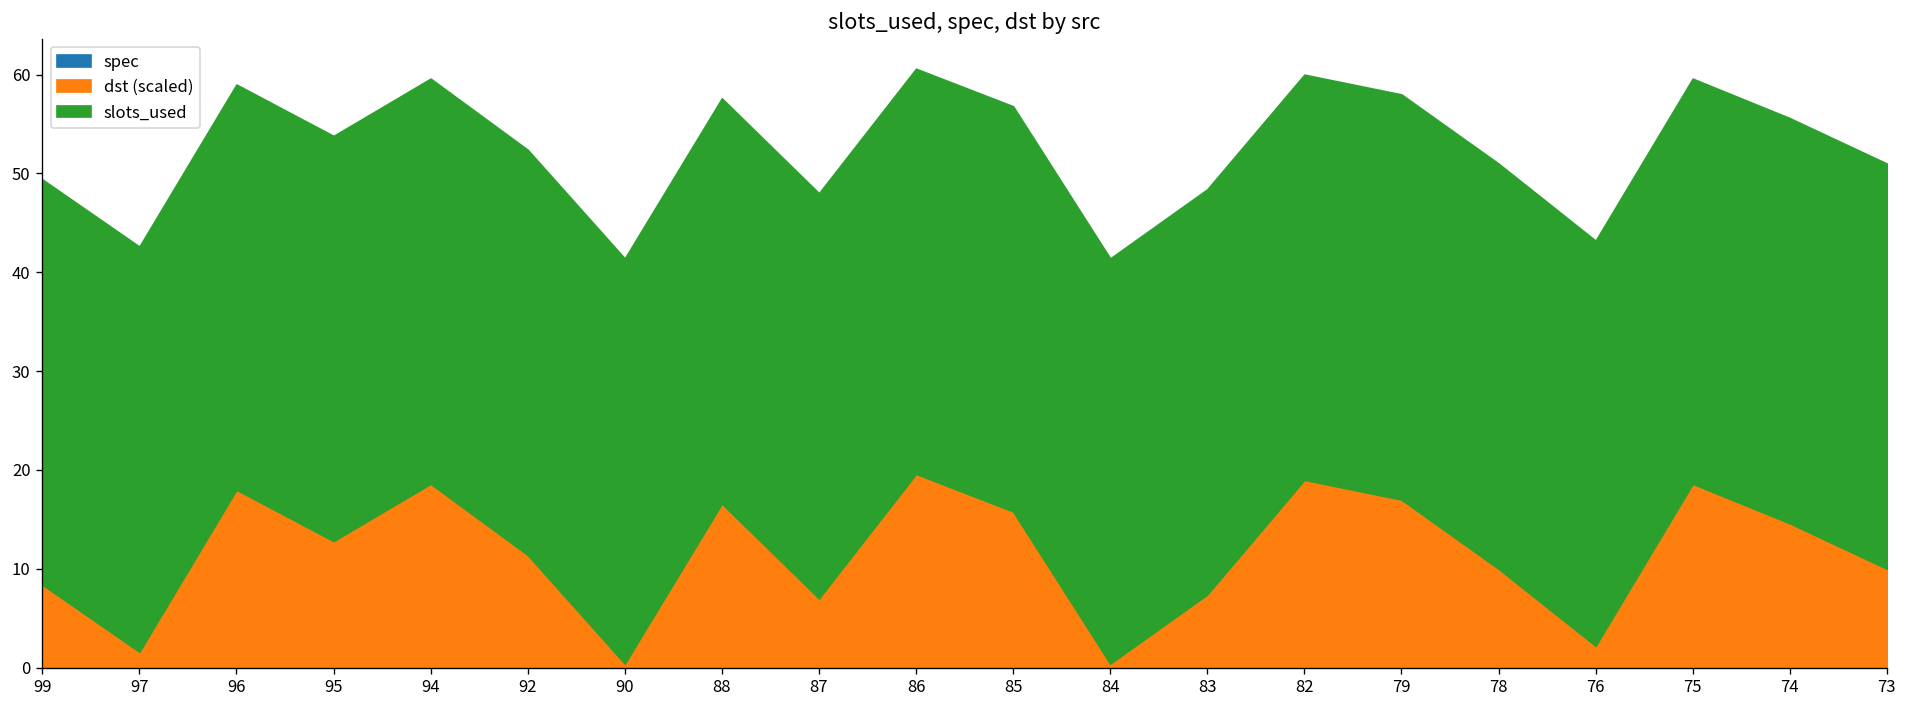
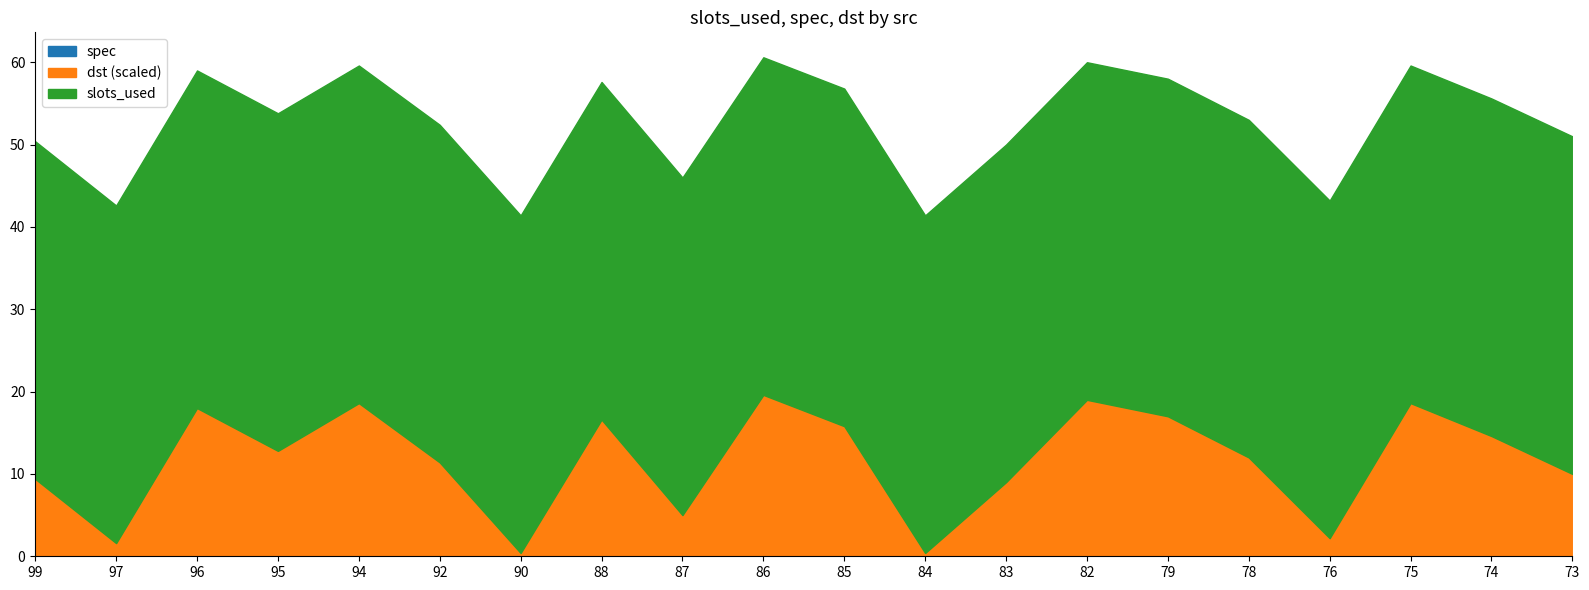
dst (scaled), 99: 8 -> 9
dst (scaled), 87: 7 -> 5
dst (scaled), 83: 7 -> 9
dst (scaled), 78: 10 -> 12
